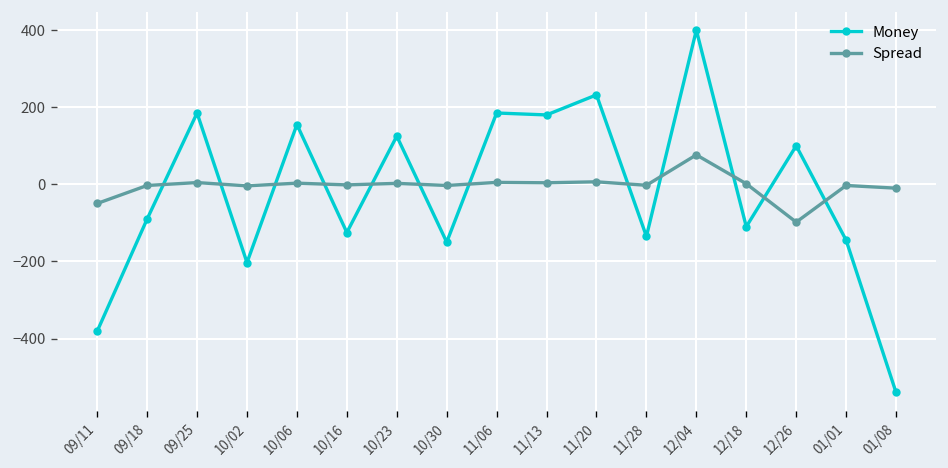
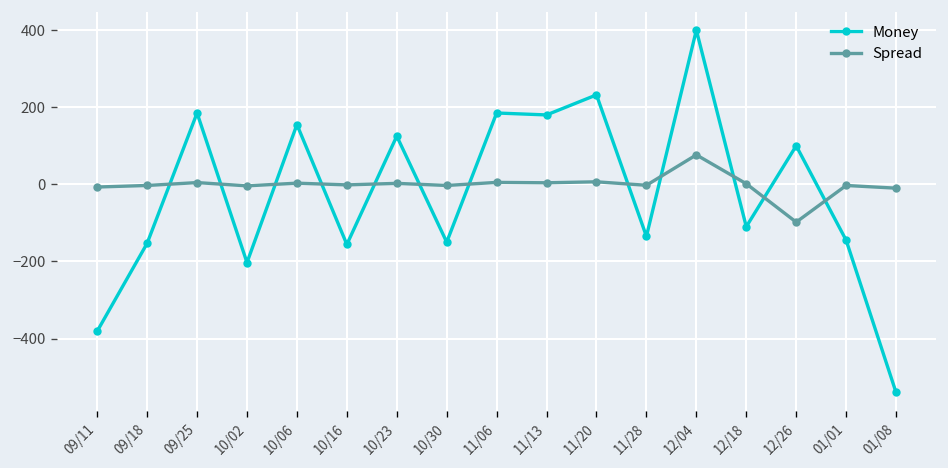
Spread, 09/11: -50 -> -10
Money, 09/18: -90 -> -150
Money, 10/16: -130 -> -160
